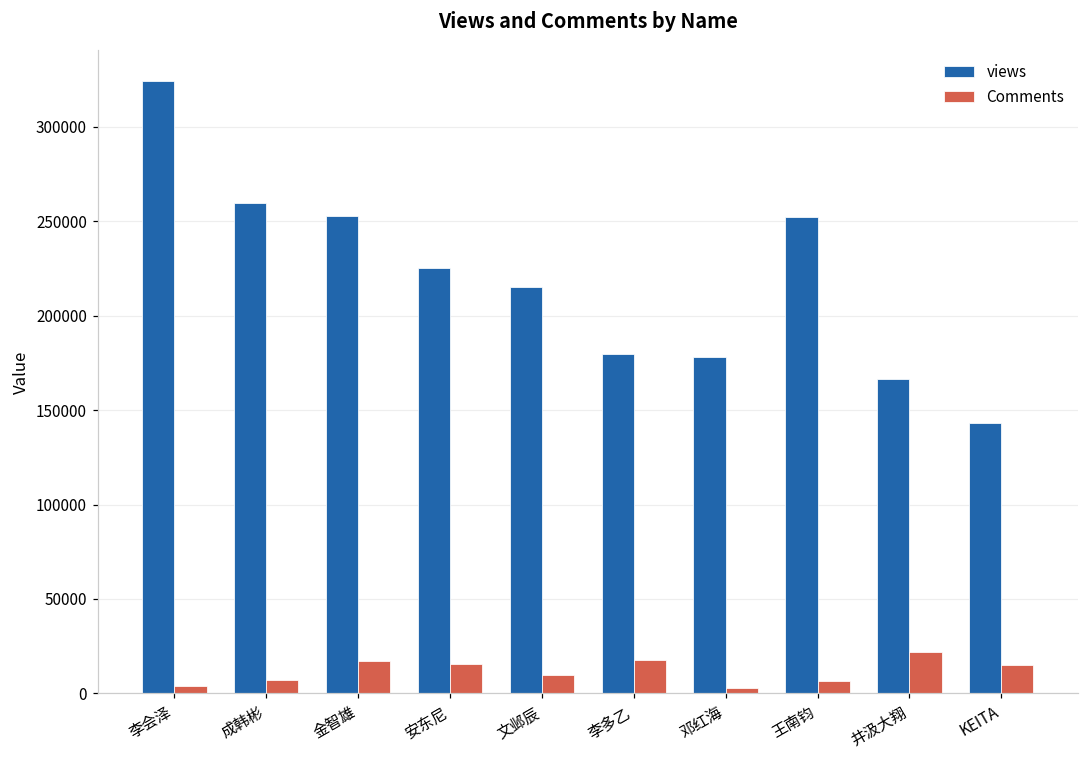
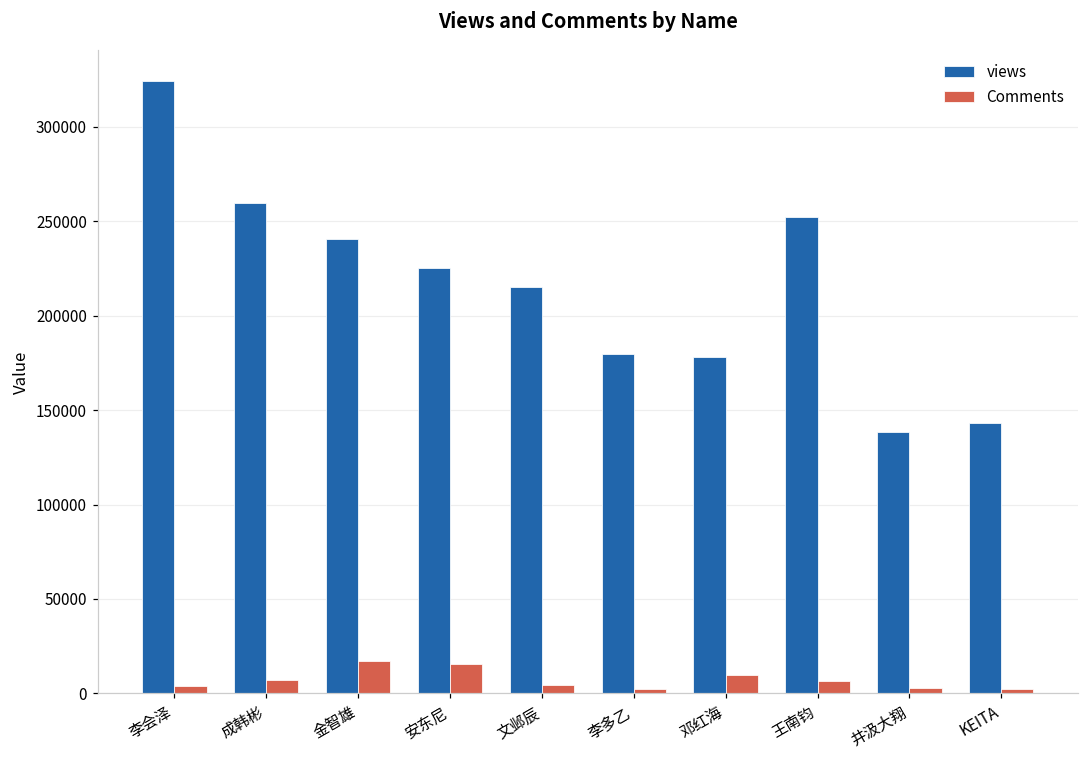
views, 金智雄: 253000 -> 241000
Comments, 文邺辰: 10000 -> 5000
Comments, 李多乙: 18000 -> 2000
Comments, 邓红海: 3000 -> 10000
views, 井汲大翔: 166000 -> 139000
Comments, 井汲大翔: 22000 -> 3000
Comments, KEITA: 15000 -> 2000
